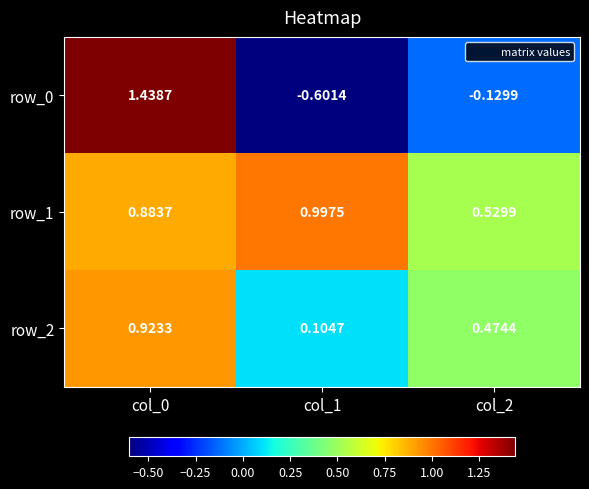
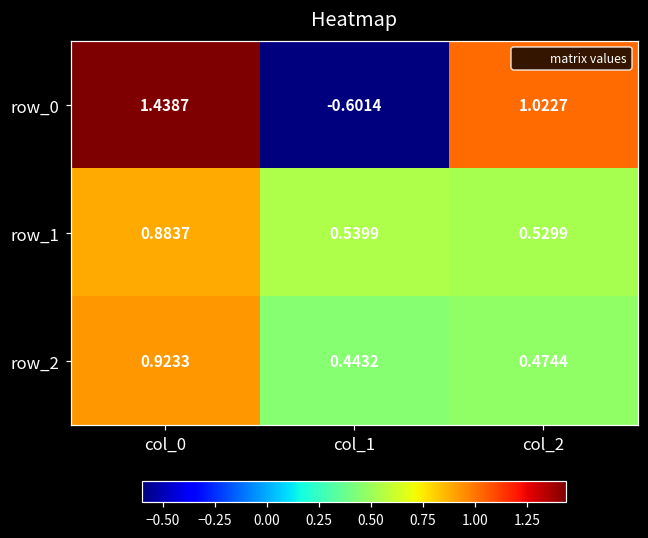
row_0, col_2: -0.1299 -> 1.0227
row_1, col_1: 0.9975 -> 0.5399
row_2, col_1: 0.1047 -> 0.4432
